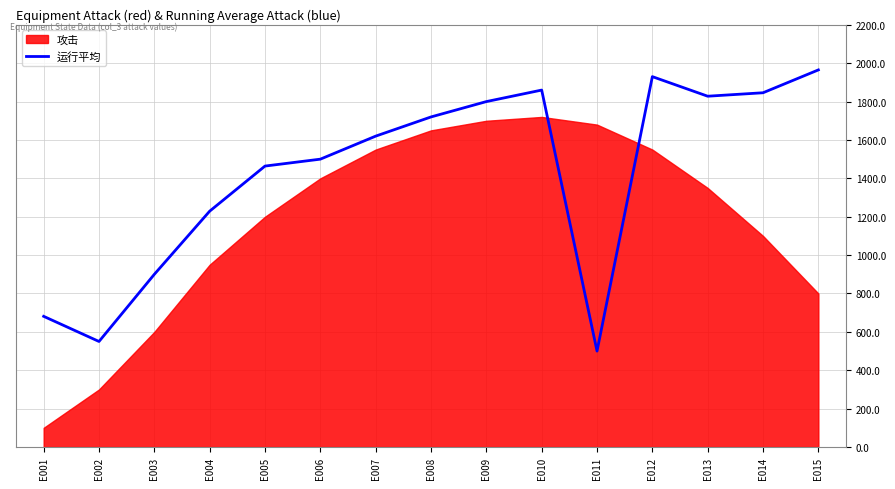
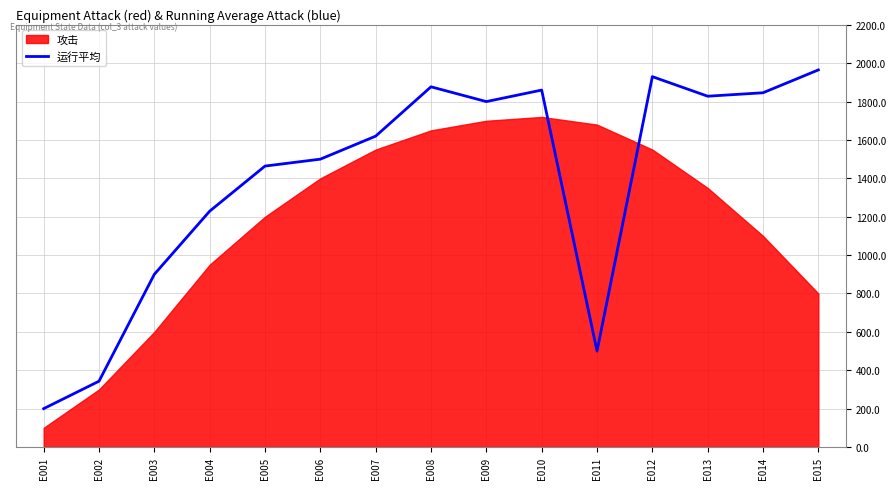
运行平均, E001: 680 -> 200
运行平均, E002: 550 -> 340
运行平均, E008: 1720 -> 1880
